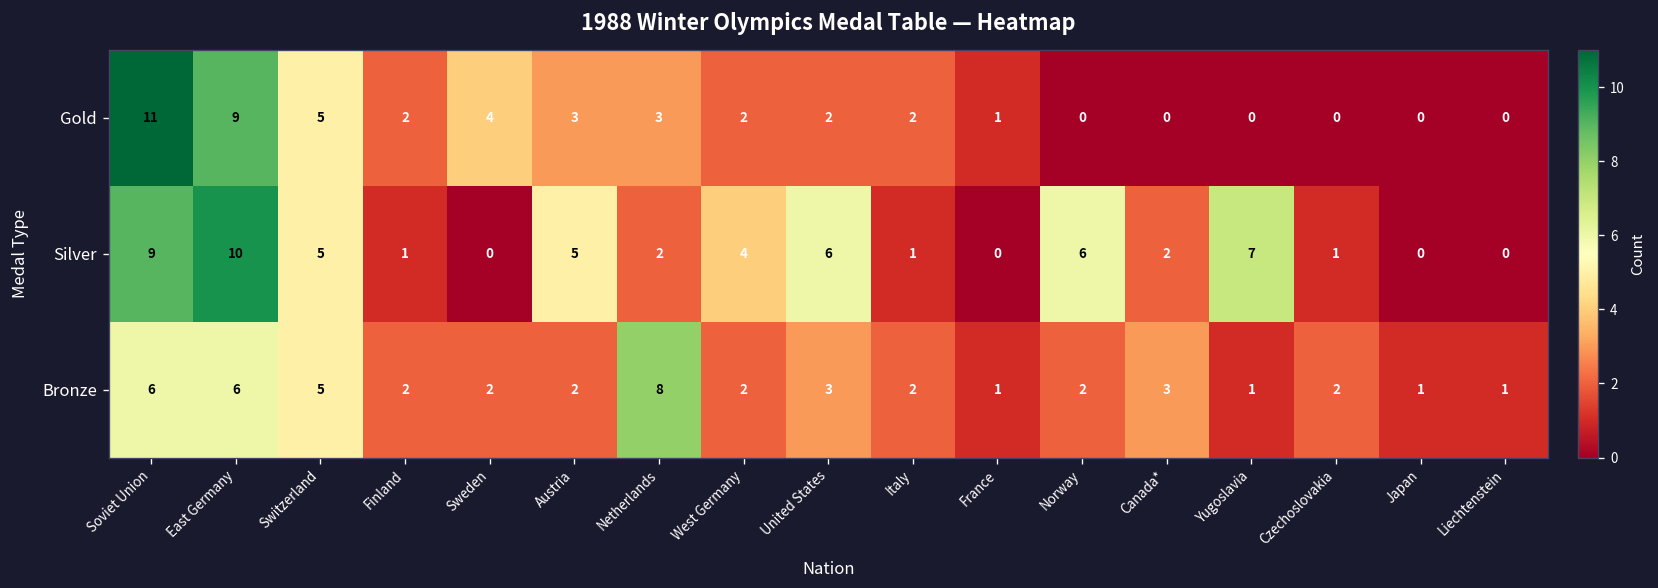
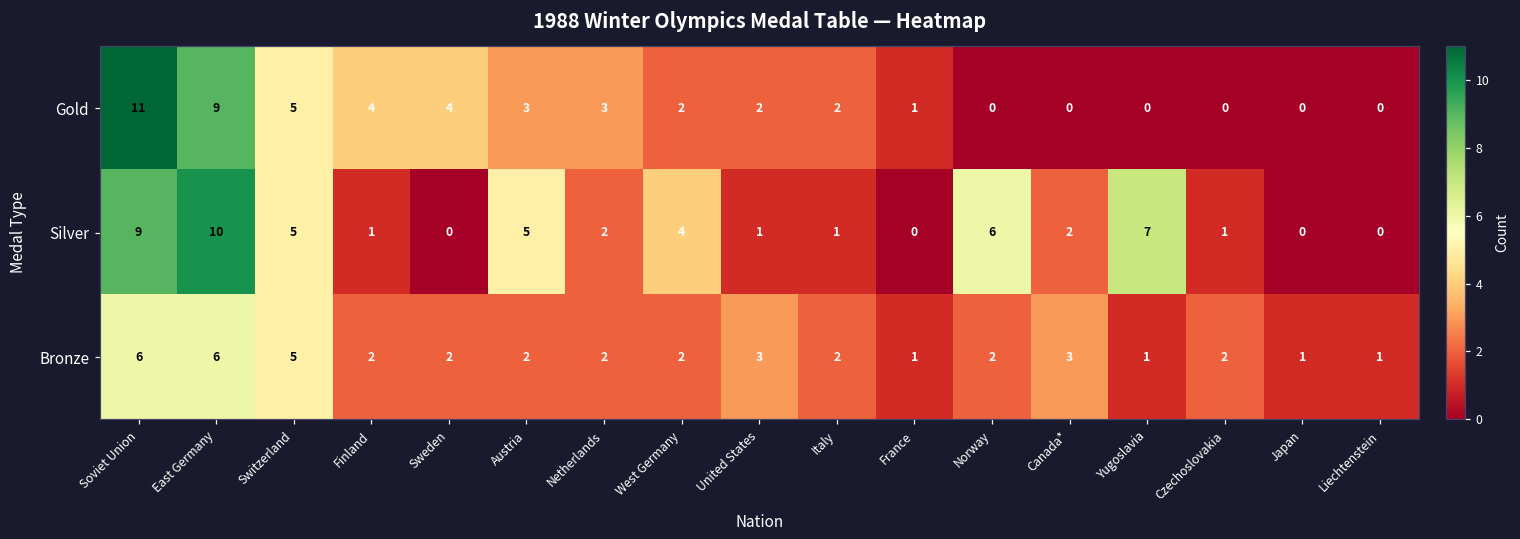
Gold, Finland: 2 -> 4
Silver, United States: 6 -> 1
Bronze, Netherlands: 8 -> 2
